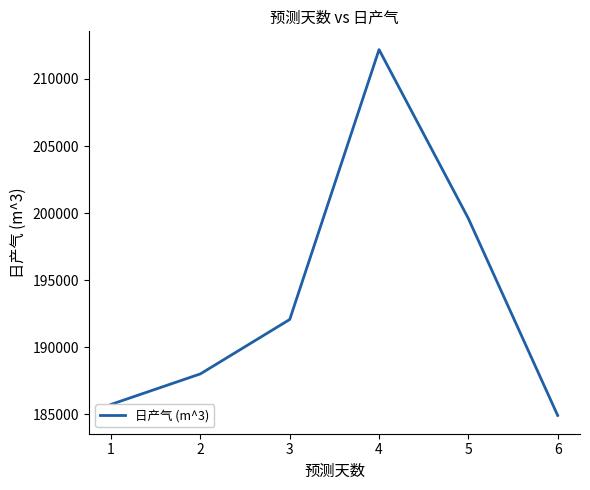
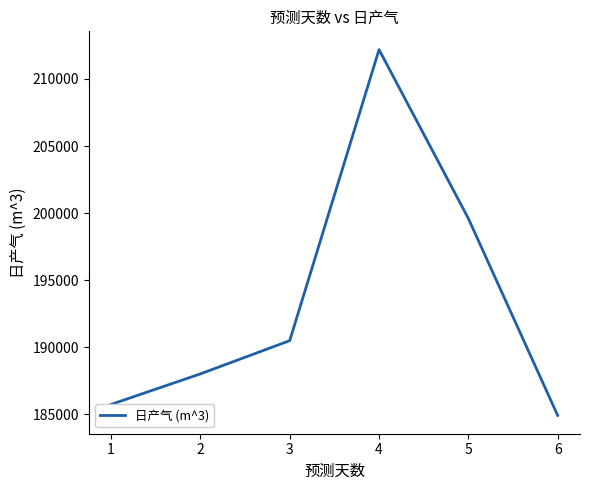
3: 192100 -> 190500
